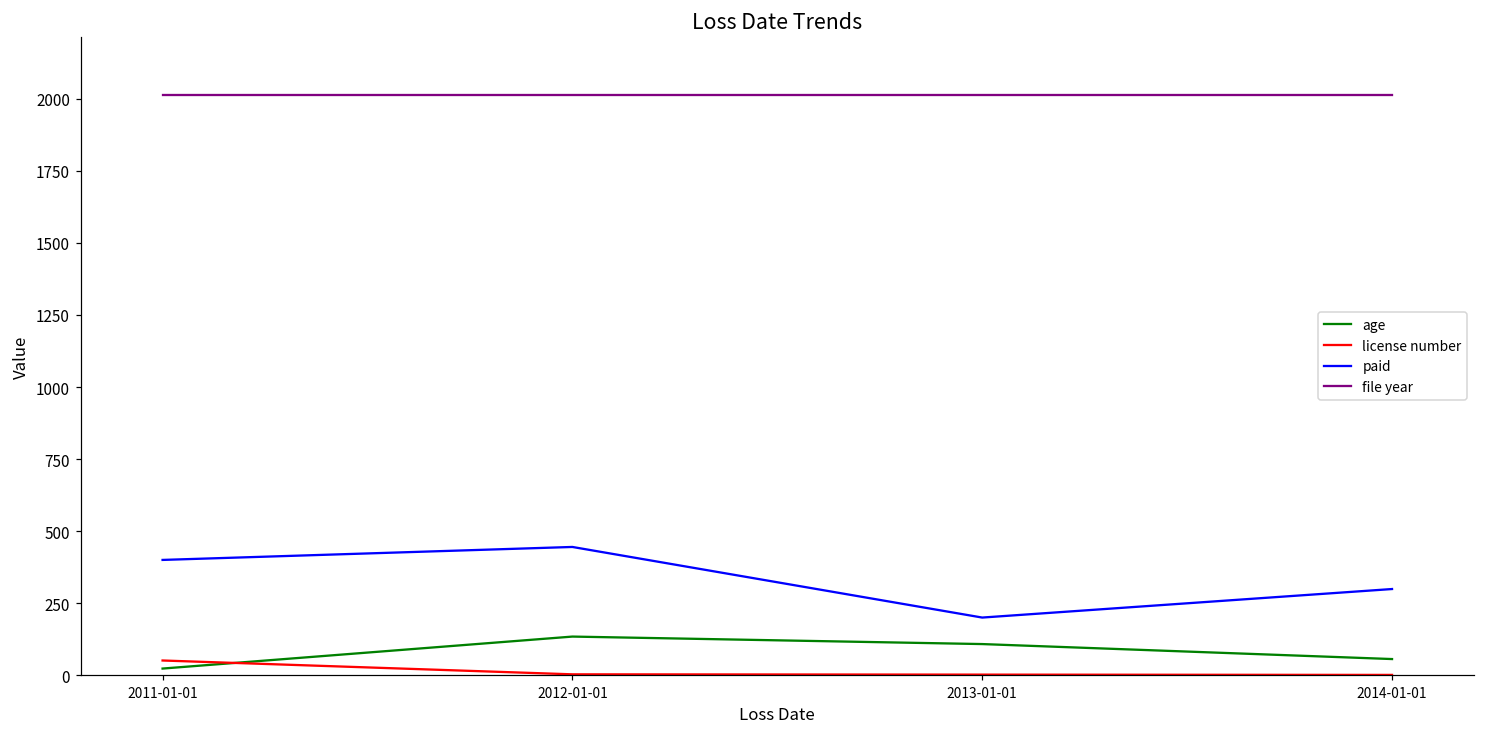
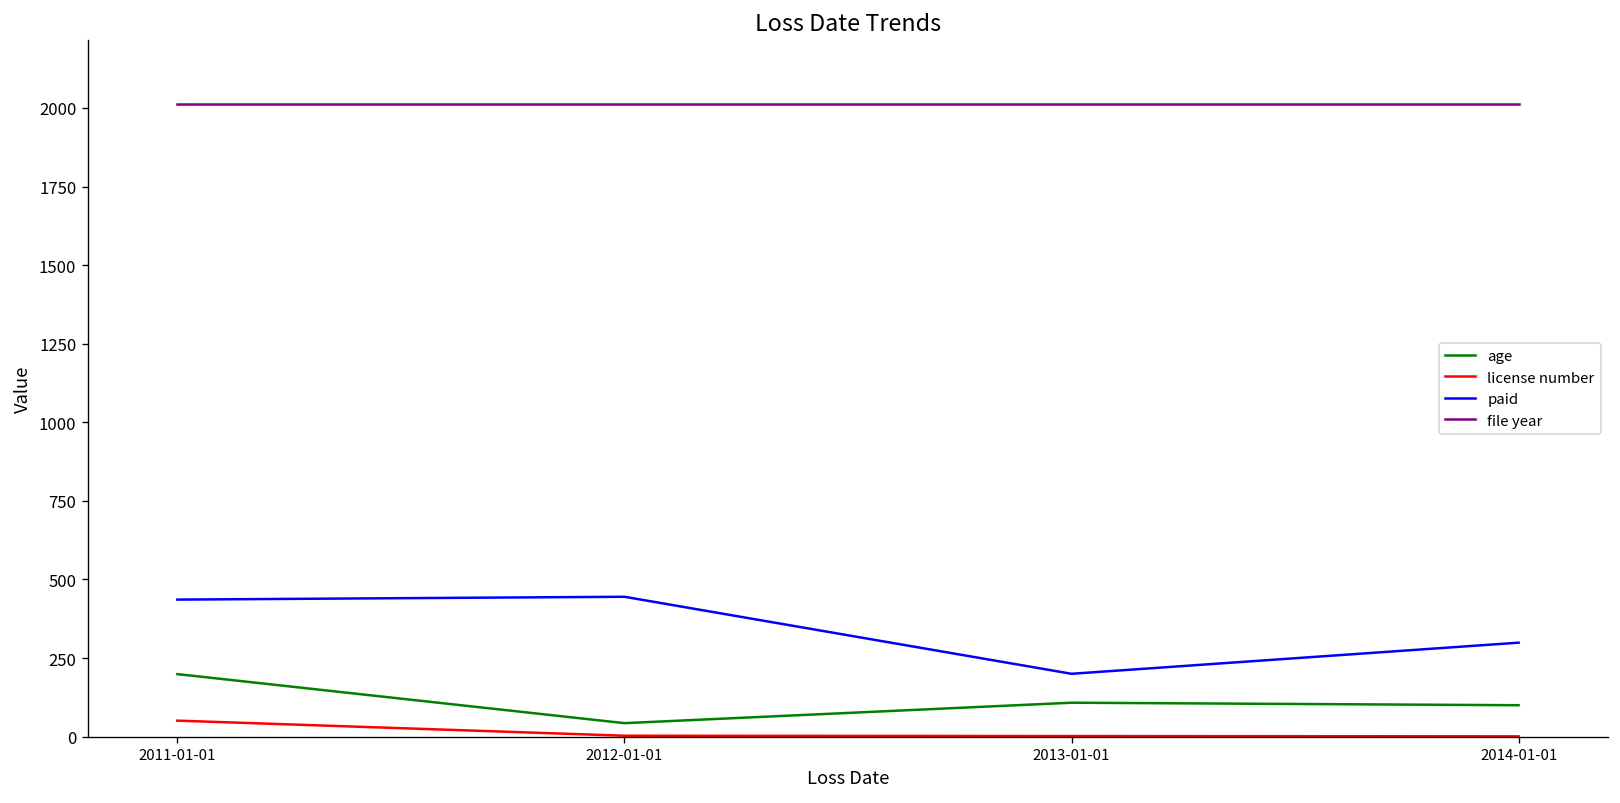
age, 2011-01-01: 20 -> 200
paid, 2011-01-01: 400 -> 440
age, 2012-01-01: 130 -> 40
age, 2014-01-01: 60 -> 100
